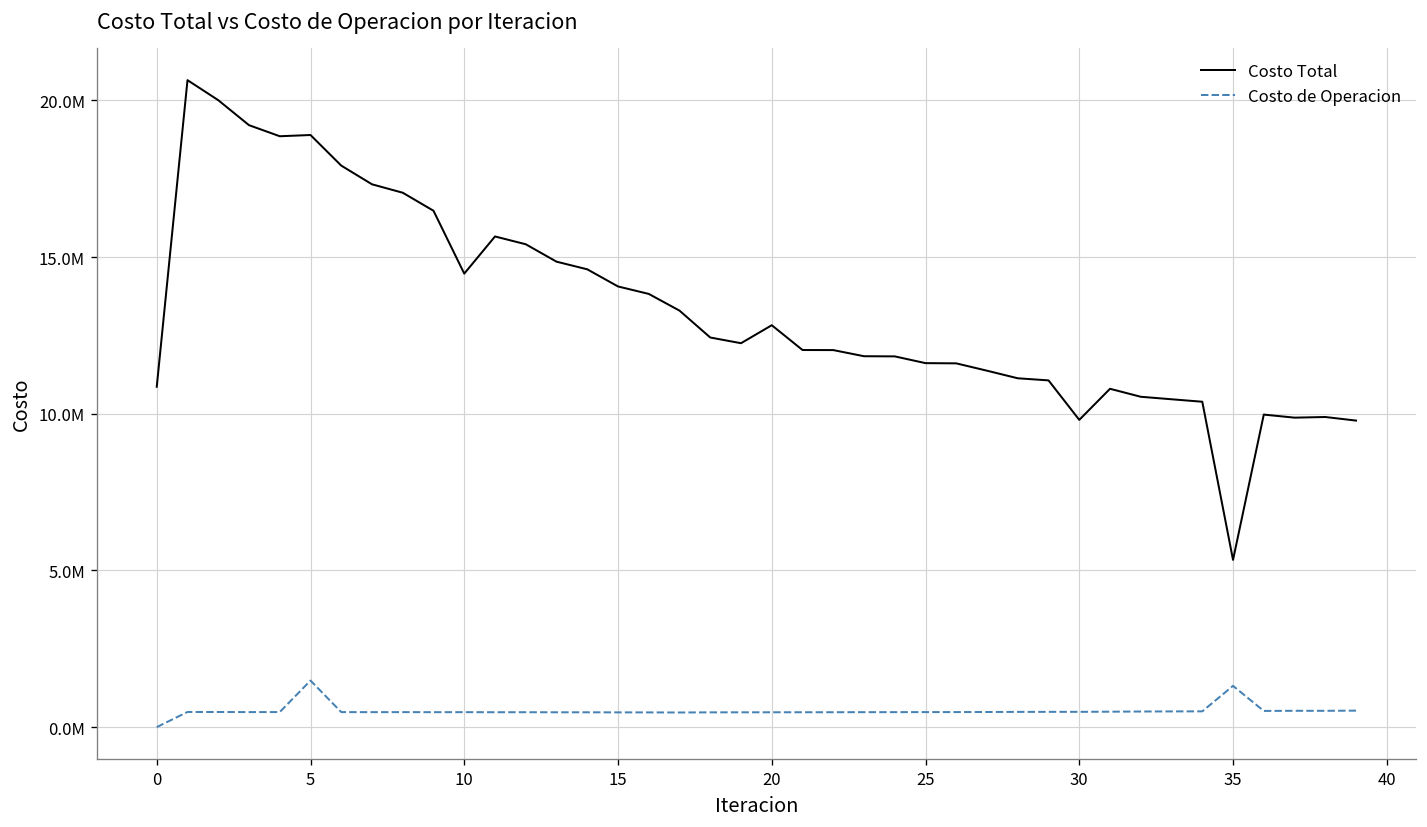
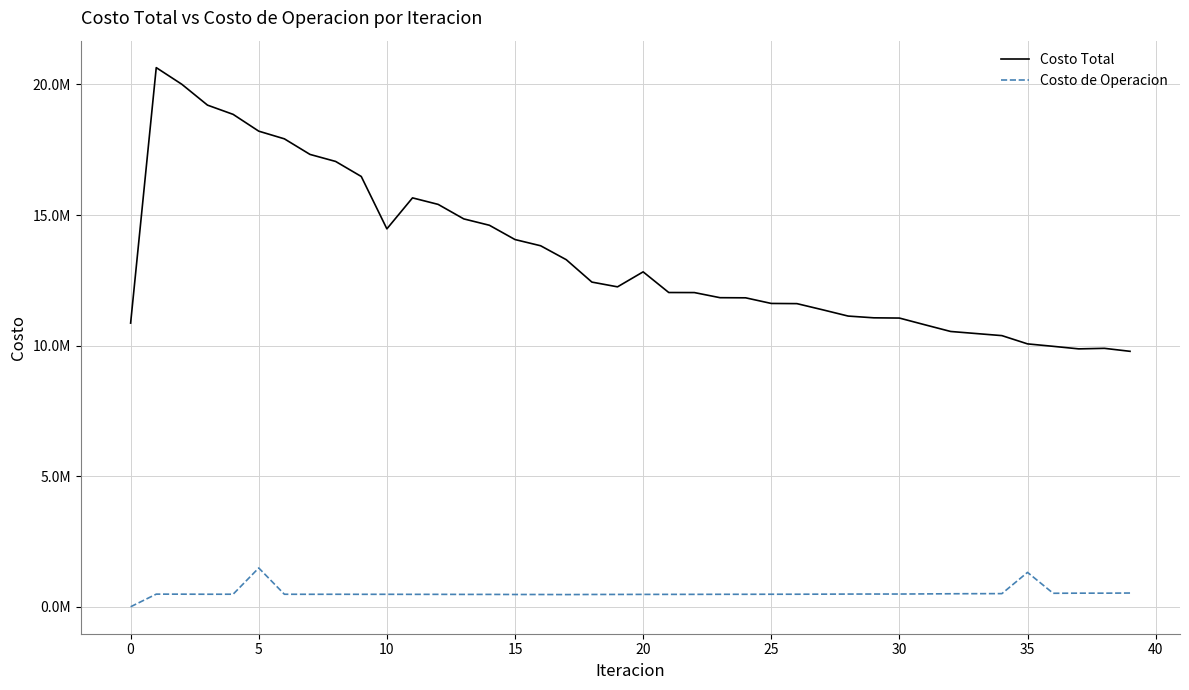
Costo Total, 5: 18900000 -> 18200000
Costo Total, 30: 9800000 -> 11100000
Costo Total, 35: 5300000 -> 10100000
